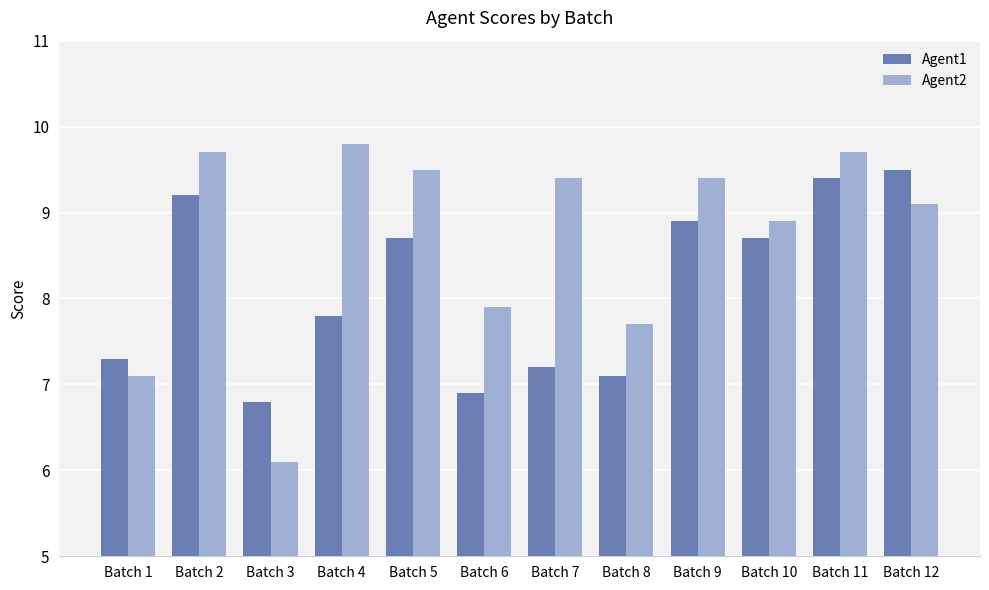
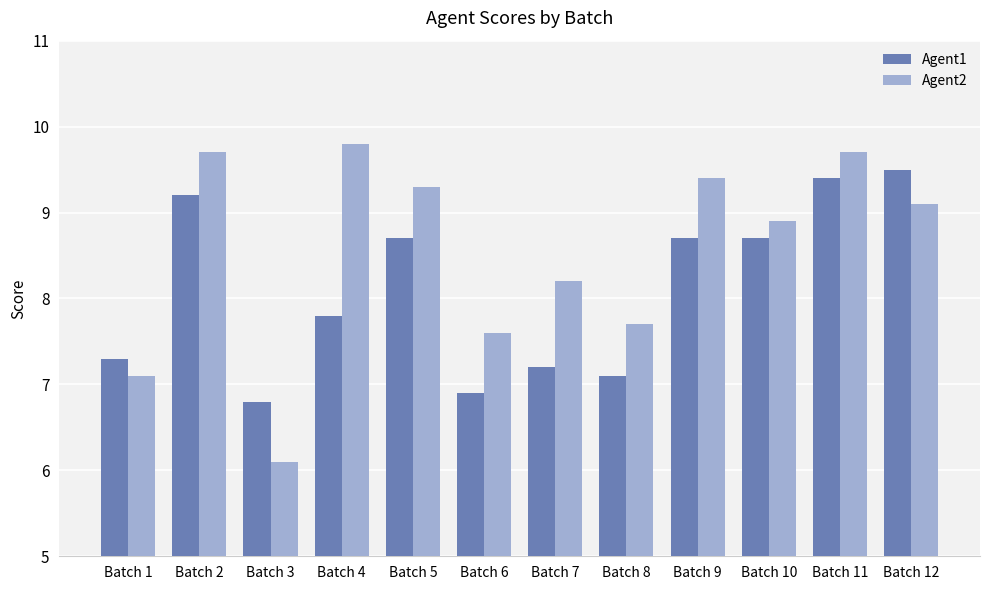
Agent2, Batch 5: 9.5 -> 9.3
Agent2, Batch 6: 7.9 -> 7.6
Agent2, Batch 7: 9.4 -> 8.2
Agent1, Batch 9: 8.9 -> 8.7
